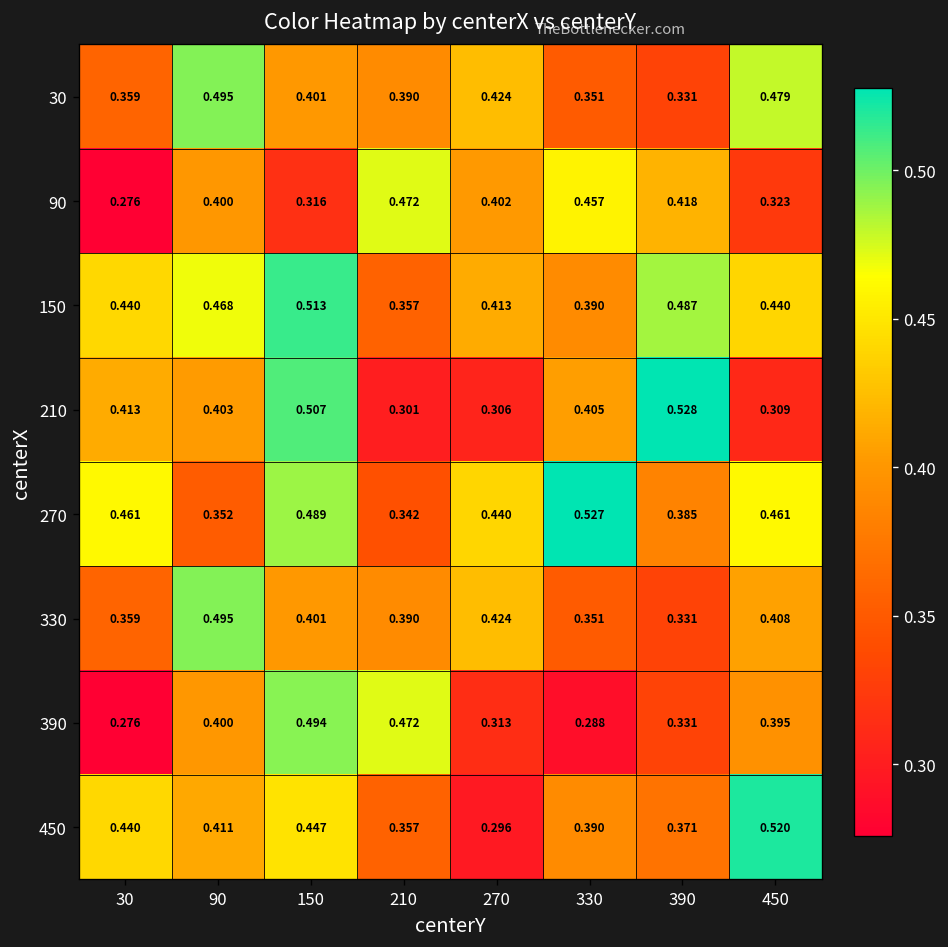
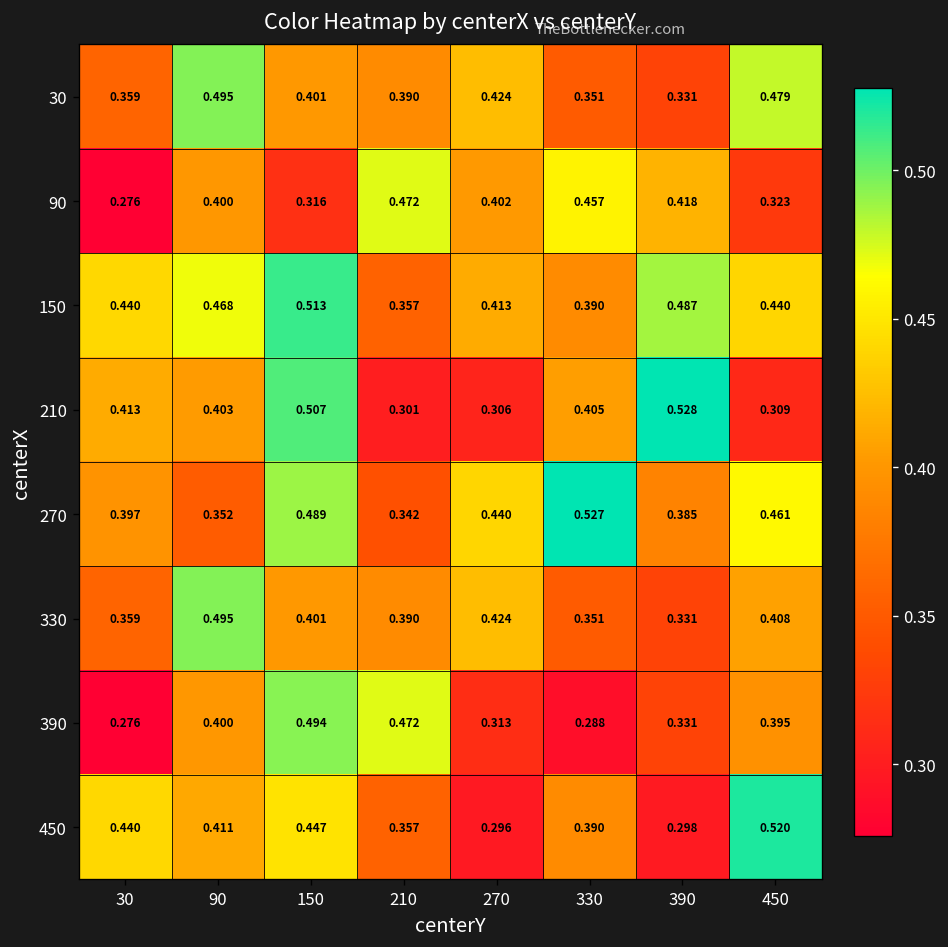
270, 30: 0.461 -> 0.397
450, 390: 0.371 -> 0.298
